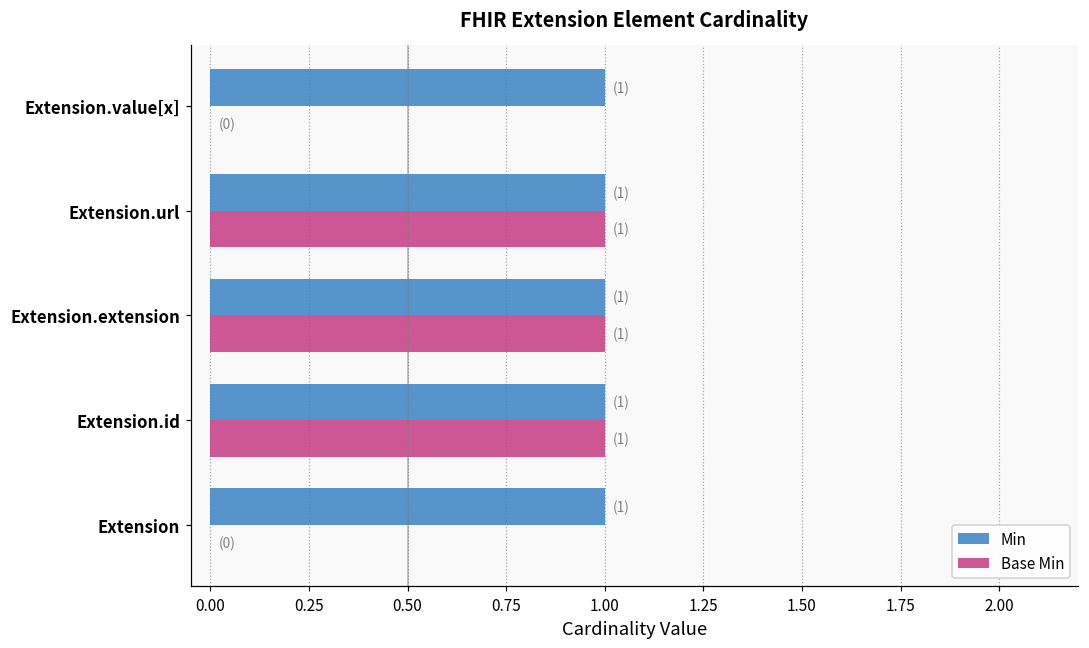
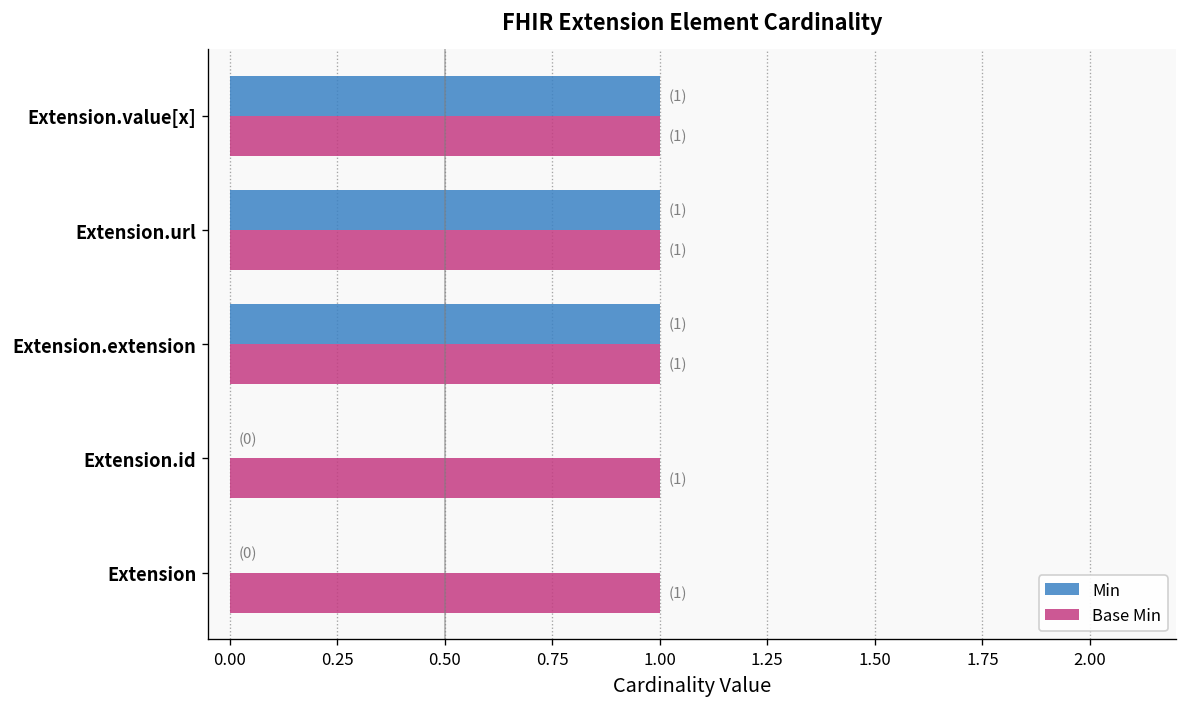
Base Min, Extension.value[x]: (0) -> (1)
Min, Extension.id: (1) -> (0)
Min, Extension: (1) -> (0)
Base Min, Extension: (0) -> (1)
